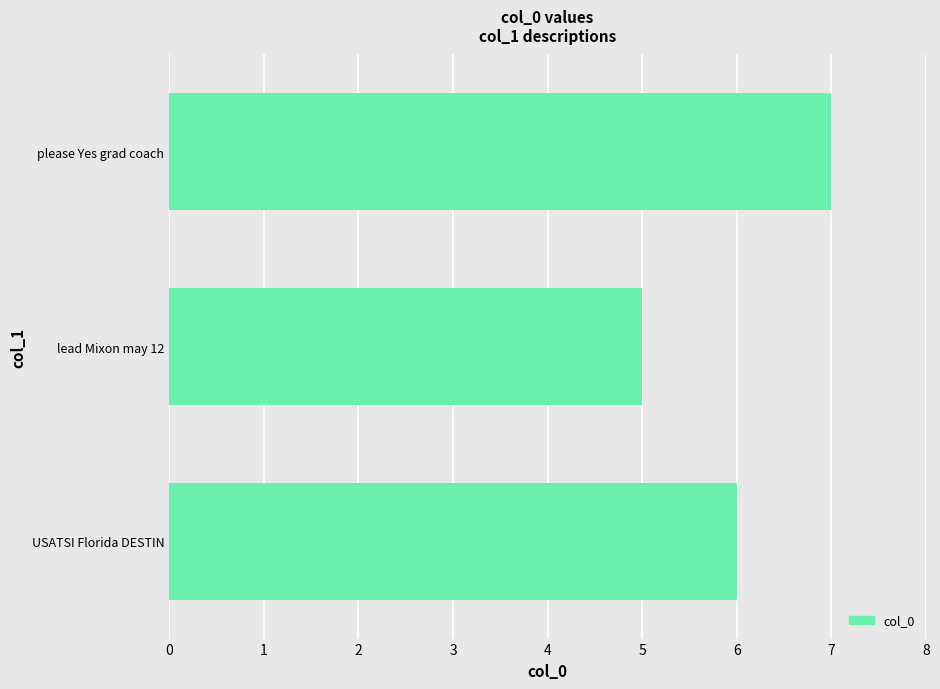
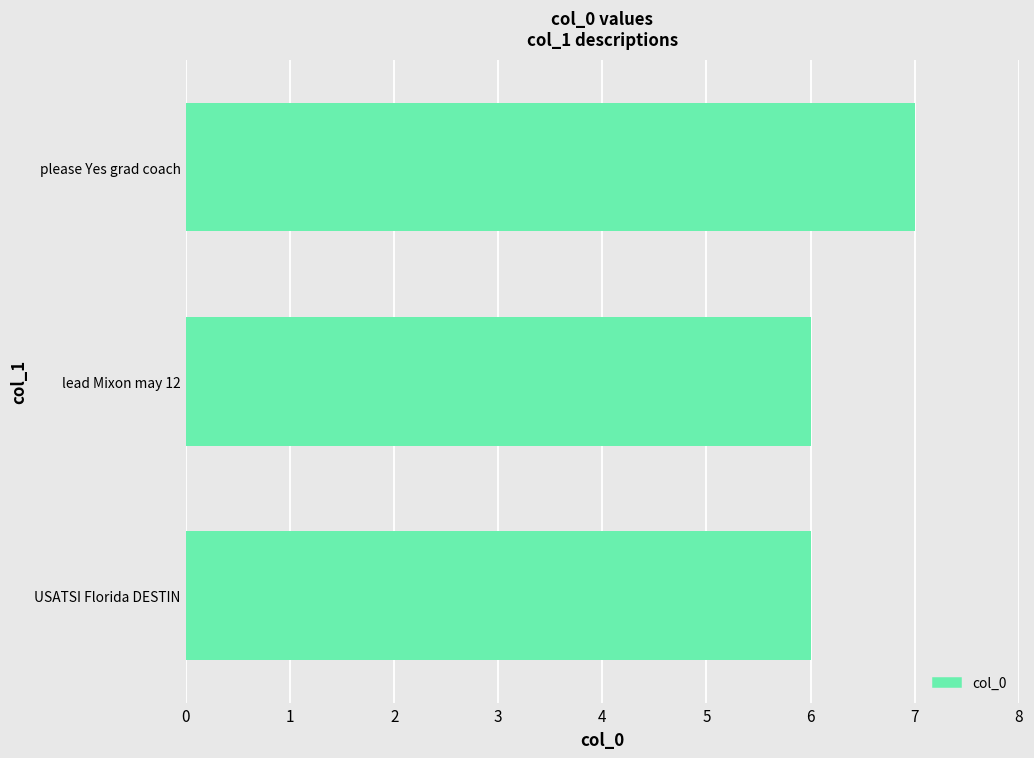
lead Mixon may 12: 5 -> 6
